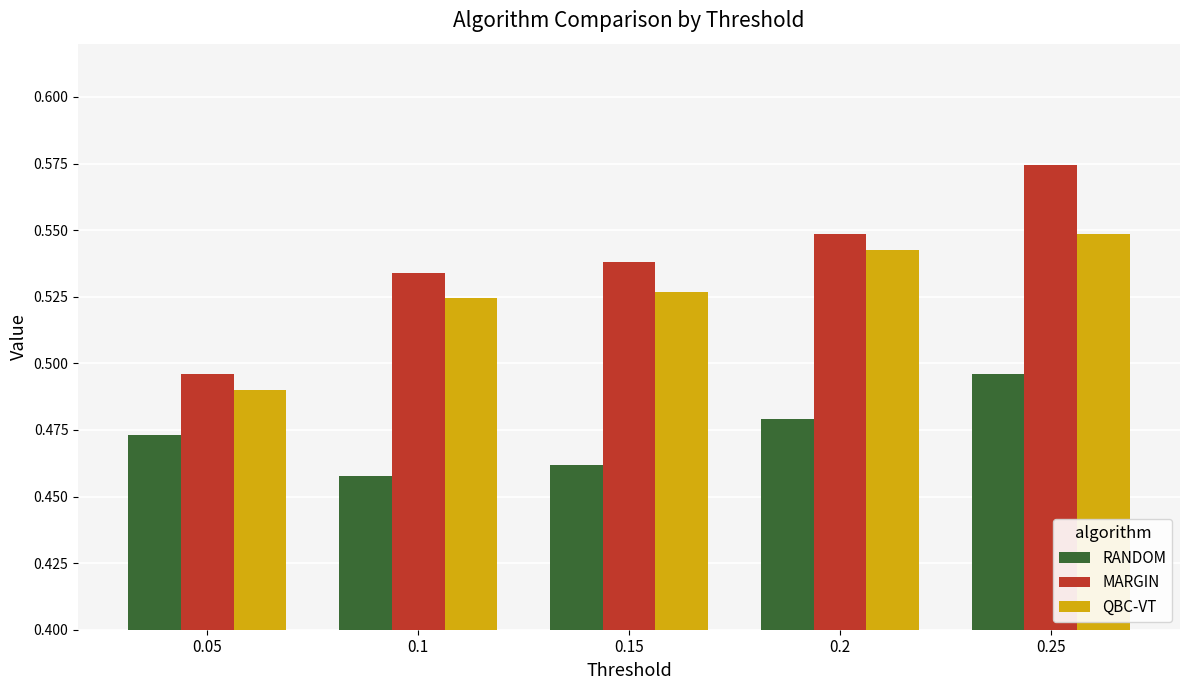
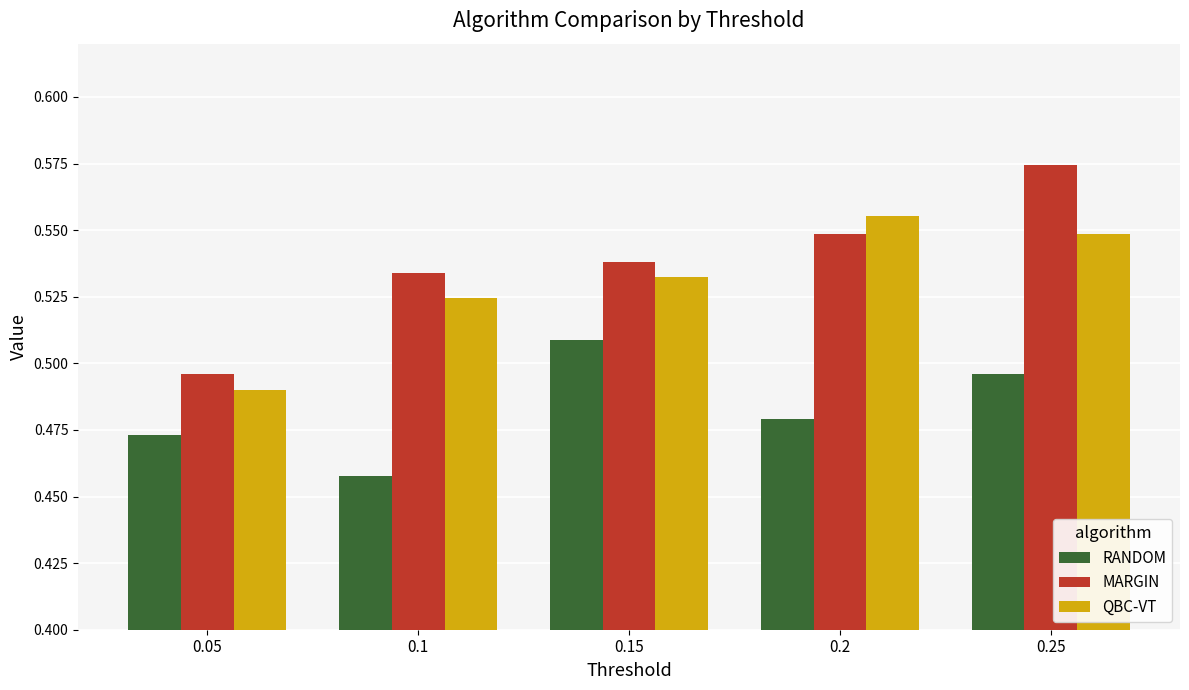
RANDOM, 0.15: 0.462 -> 0.509
QBC-VT, 0.15: 0.527 -> 0.533
QBC-VT, 0.2: 0.543 -> 0.555
